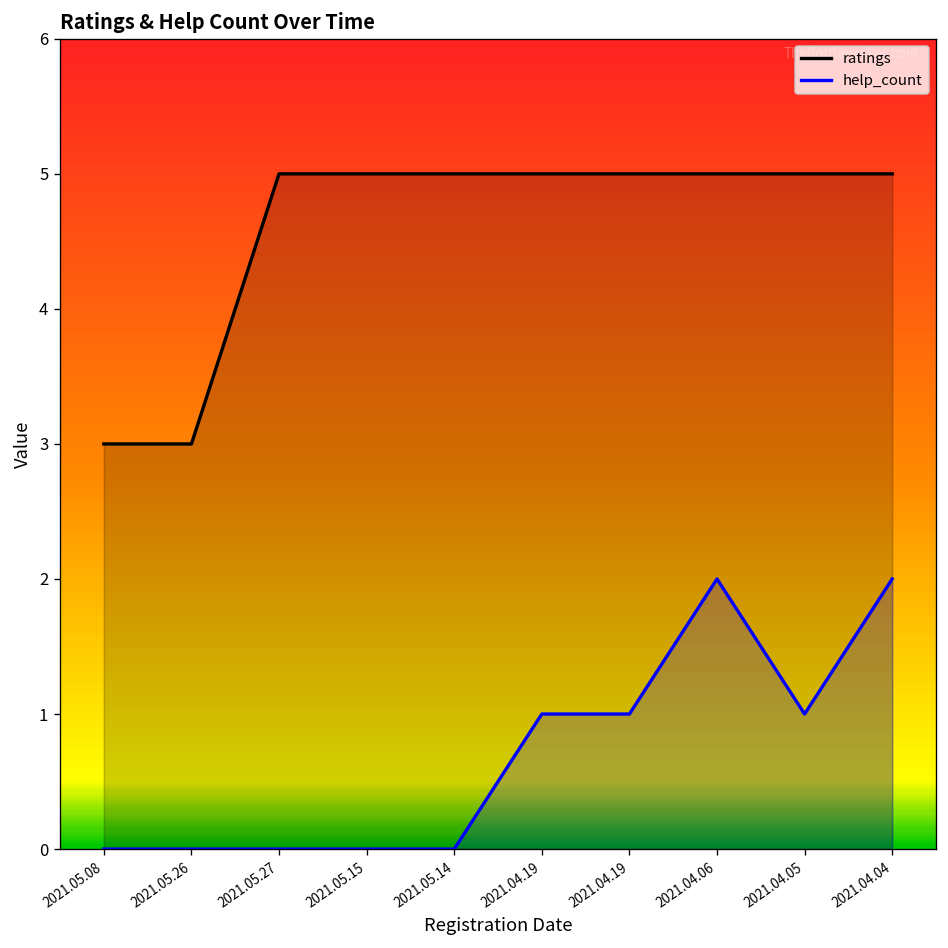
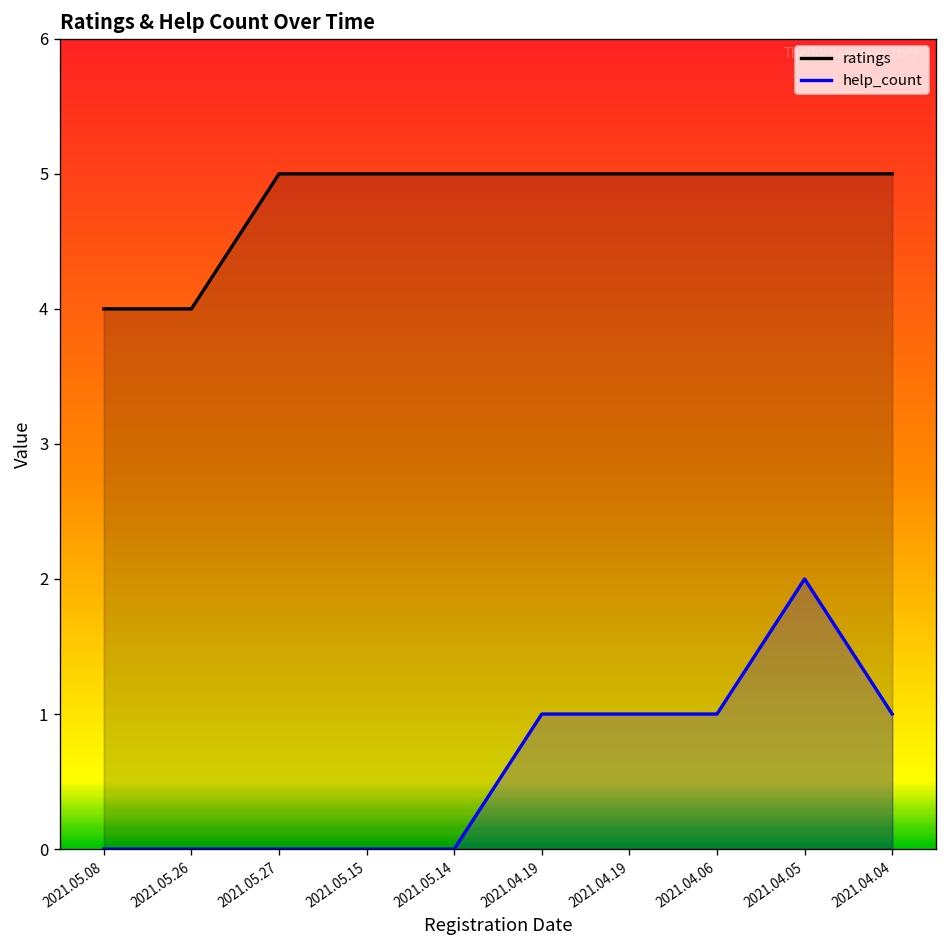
ratings, 2021.05.08: 3 -> 4
ratings, 2021.05.26: 3 -> 4
help_count, 2021.04.06: 2 -> 1
help_count, 2021.04.05: 1 -> 2
help_count, 2021.04.04: 2 -> 1
